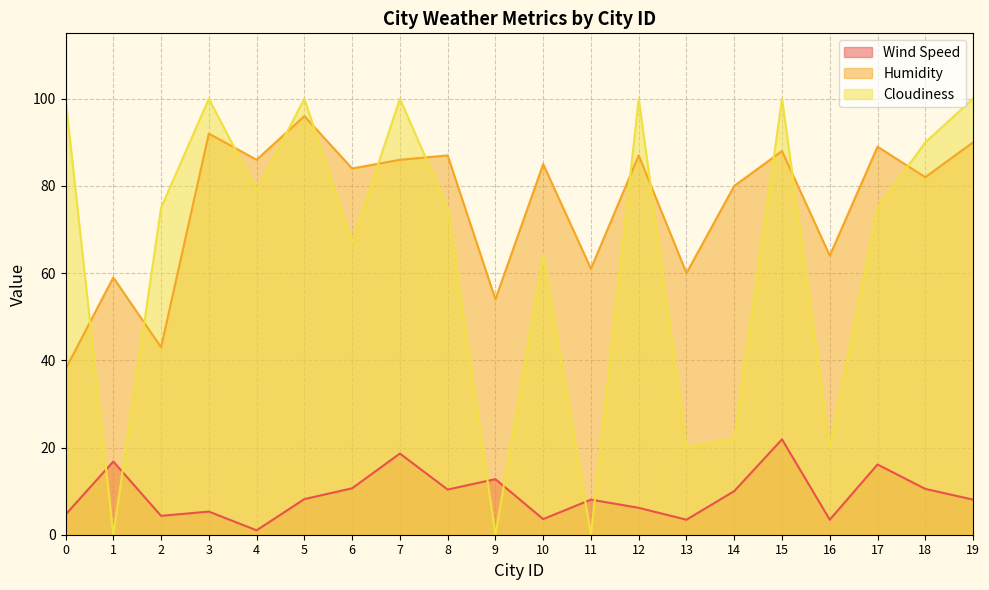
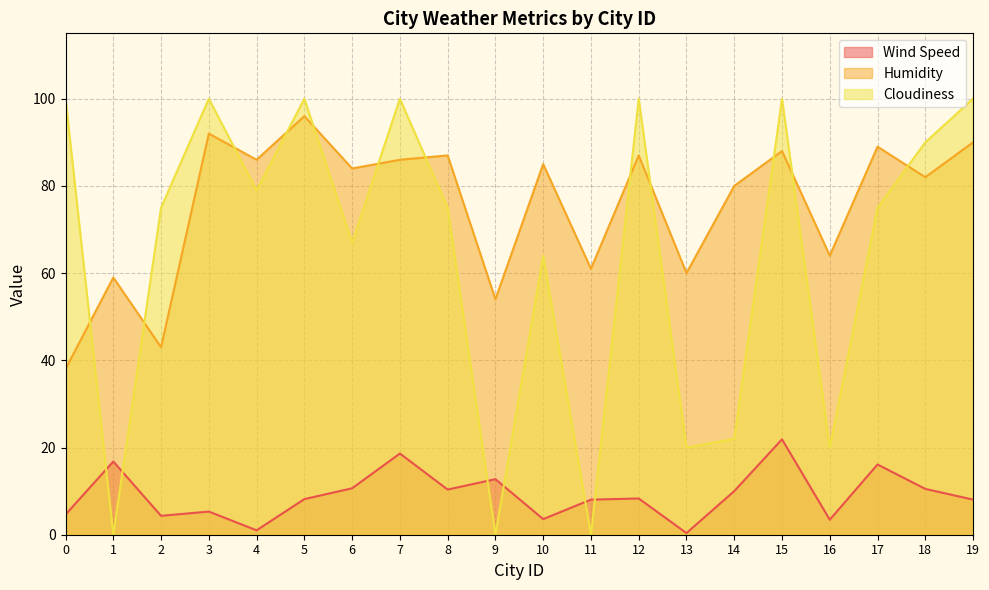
Wind Speed, 12: 6 -> 8
Wind Speed, 13: 3 -> 0
